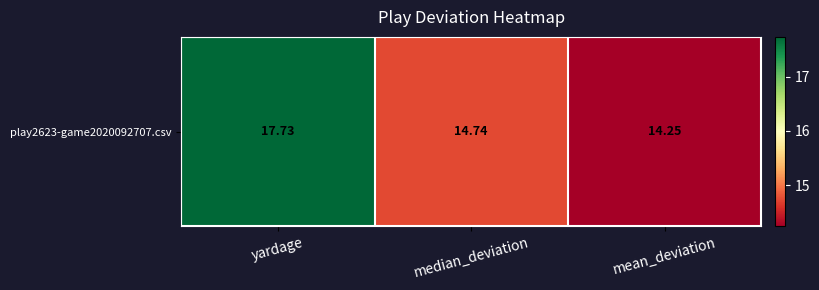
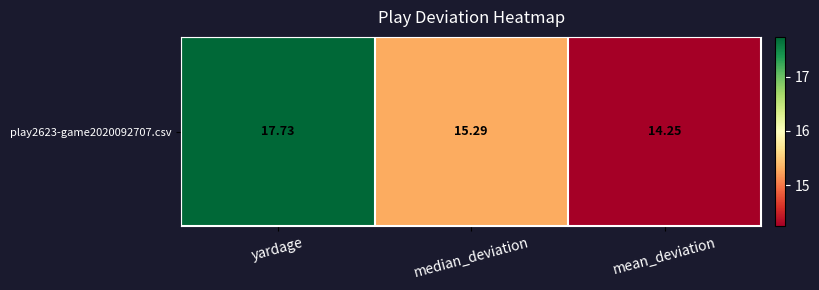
play2623-game2020092707.csv, median_deviation: 14.74 -> 15.29
